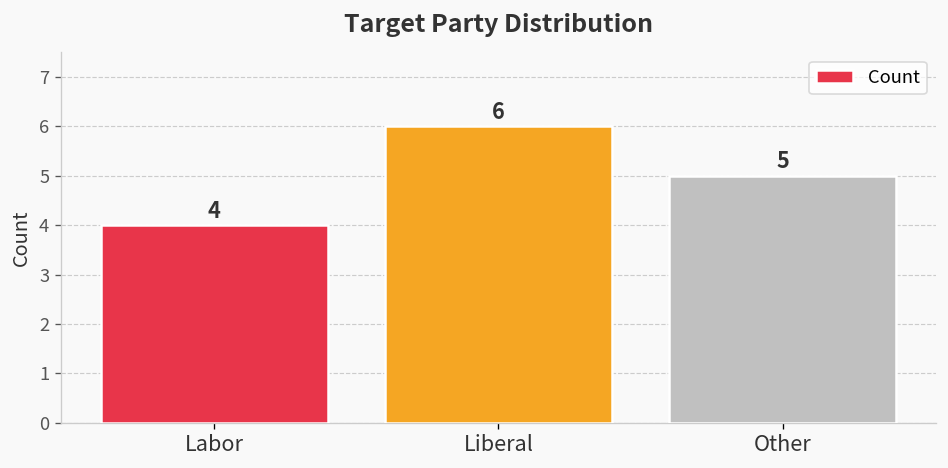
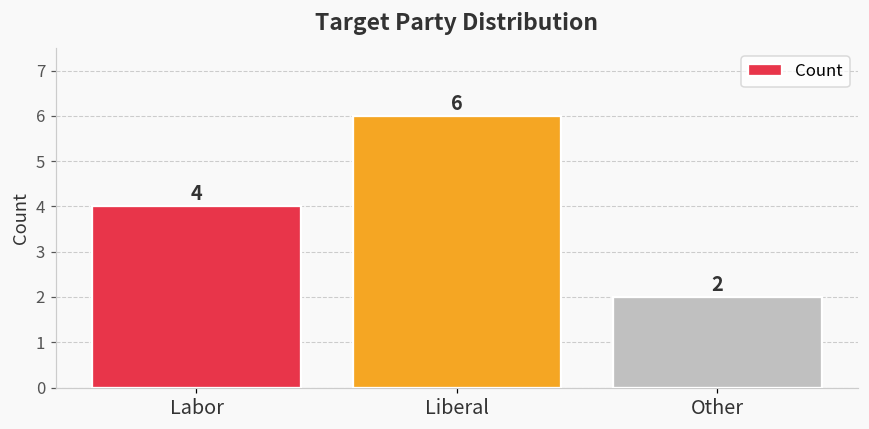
Other: 5 -> 2
